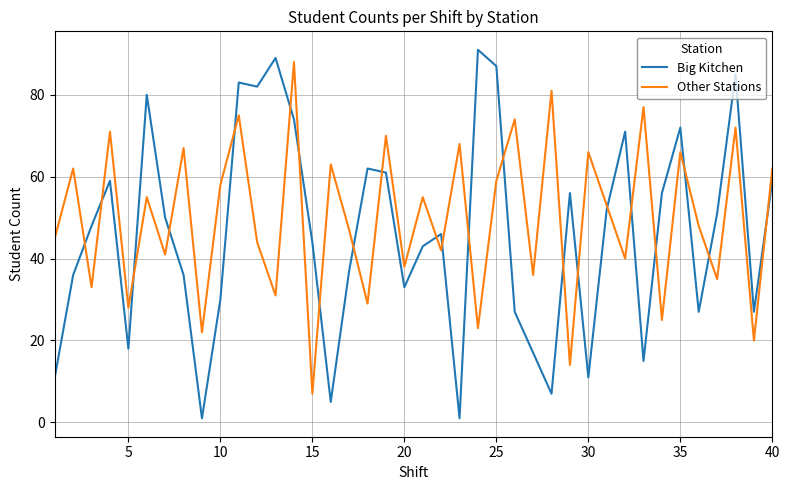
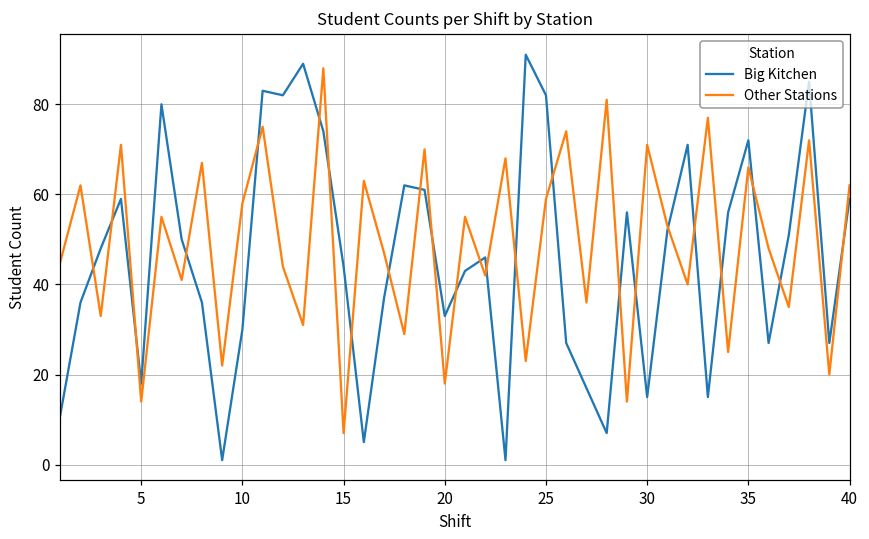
Other Stations, 5: 28 -> 14
Other Stations, 20: 38 -> 18
Big Kitchen, 25: 87 -> 82
Big Kitchen, 30: 11 -> 15
Other Stations, 30: 66 -> 71
